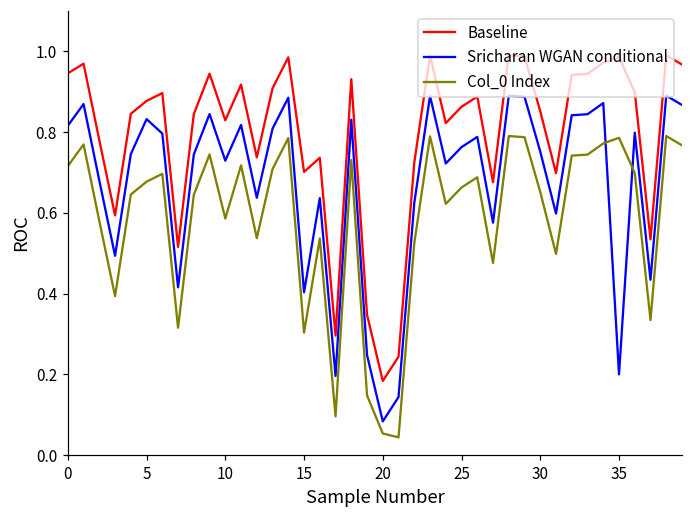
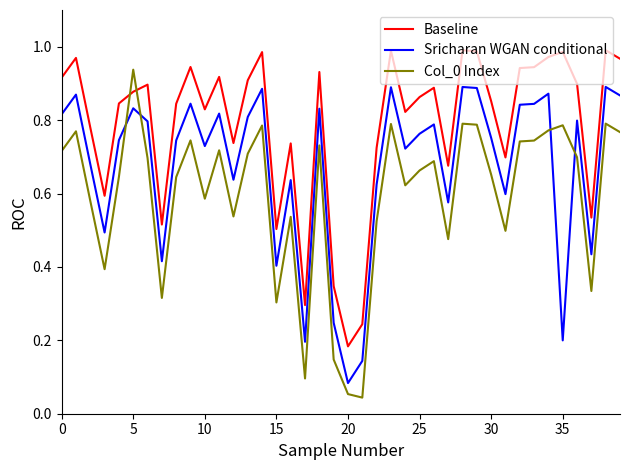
Baseline, 0: 0.95 -> 0.92
Col_0 Index, 5: 0.68 -> 0.94
Baseline, 15: 0.70 -> 0.50
